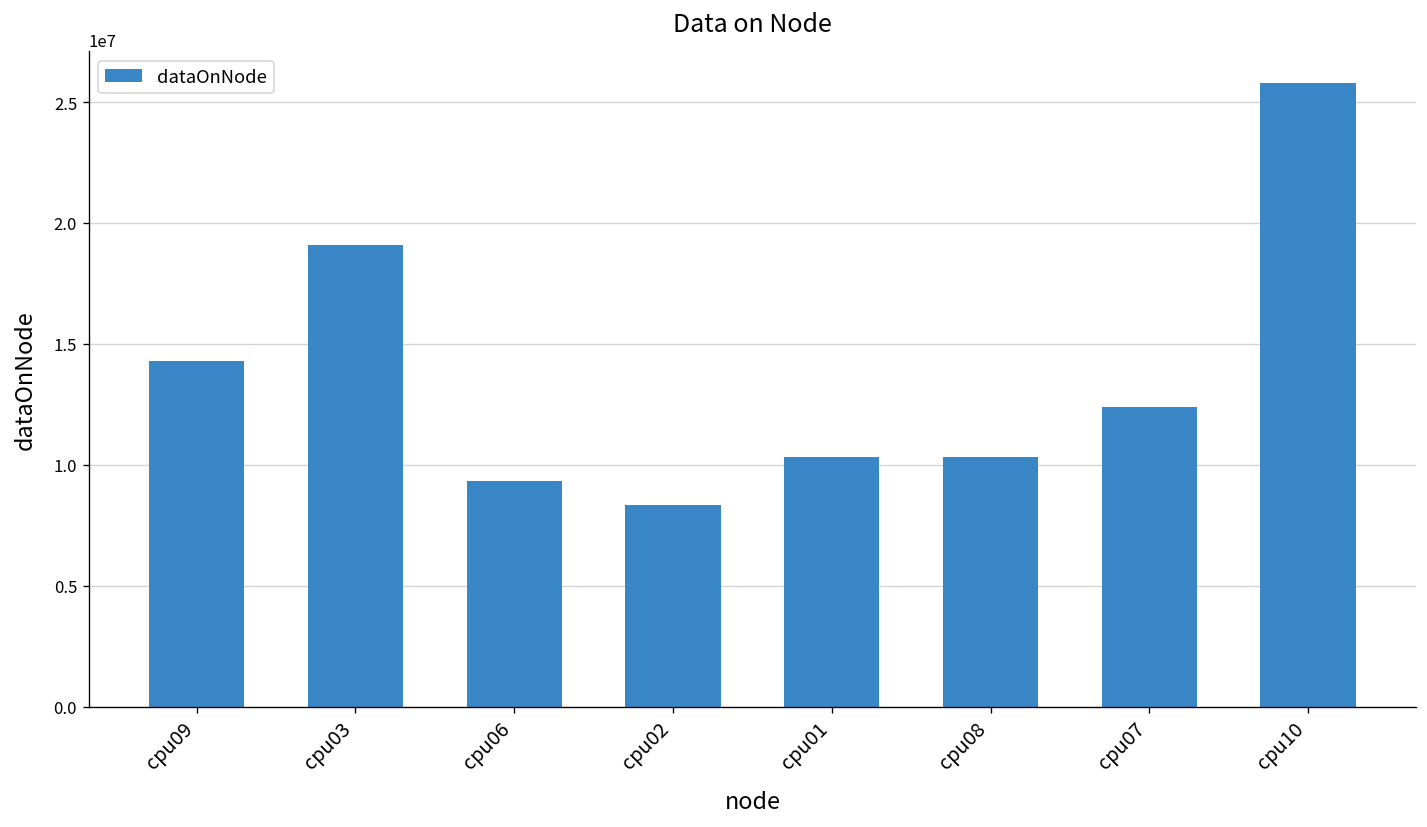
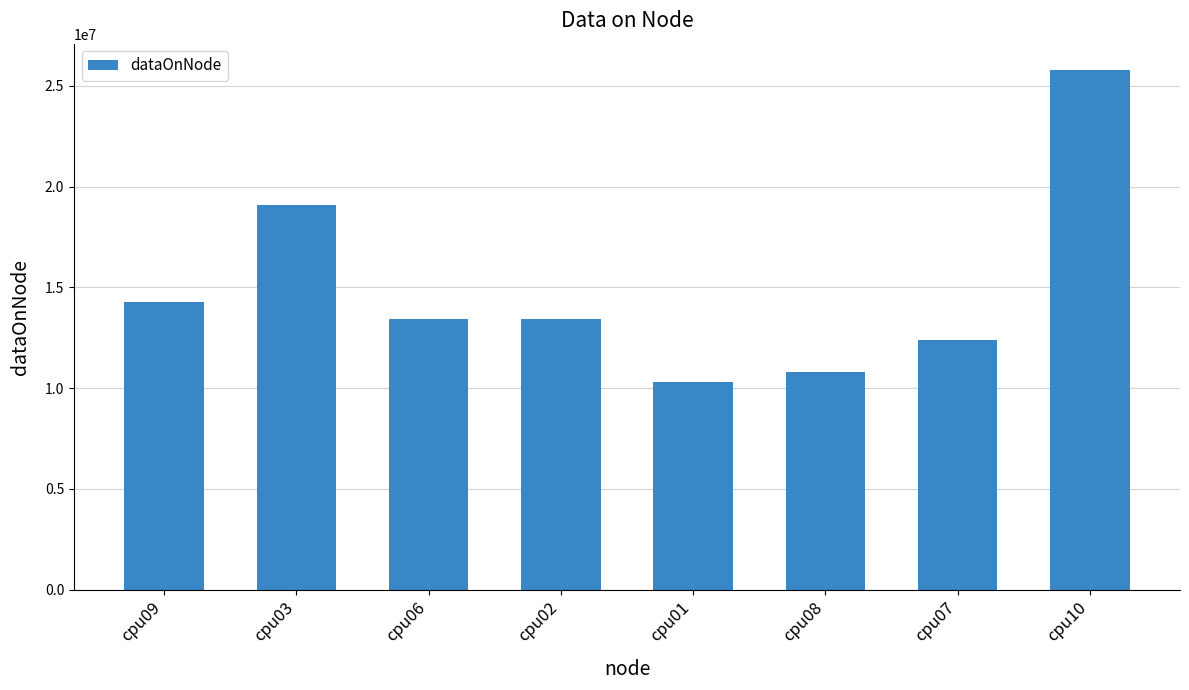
cpu06: 9300000 -> 13400000
cpu02: 8300000 -> 13400000
cpu08: 10300000 -> 10800000
